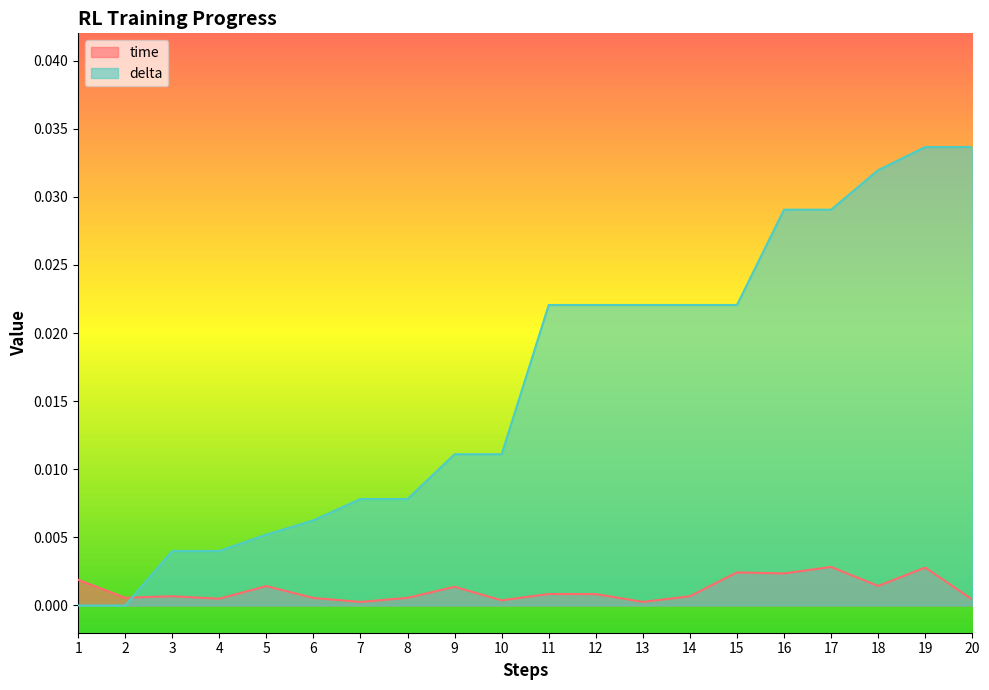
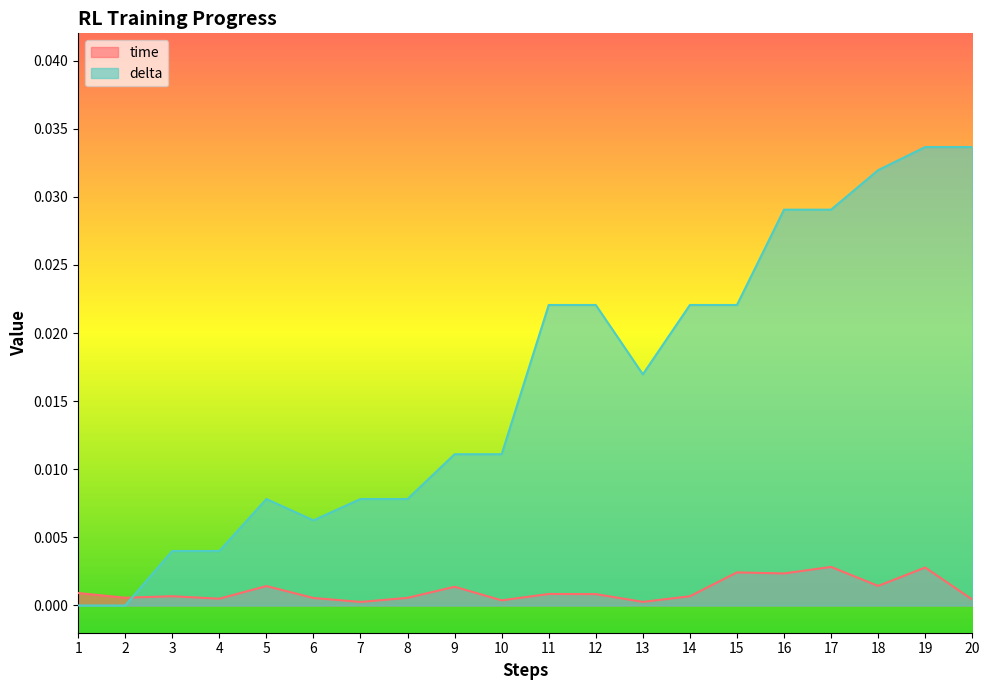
time, 1: 0.0019 -> 0.0009
delta, 5: 0.0052 -> 0.0078
delta, 13: 0.0221 -> 0.0170
